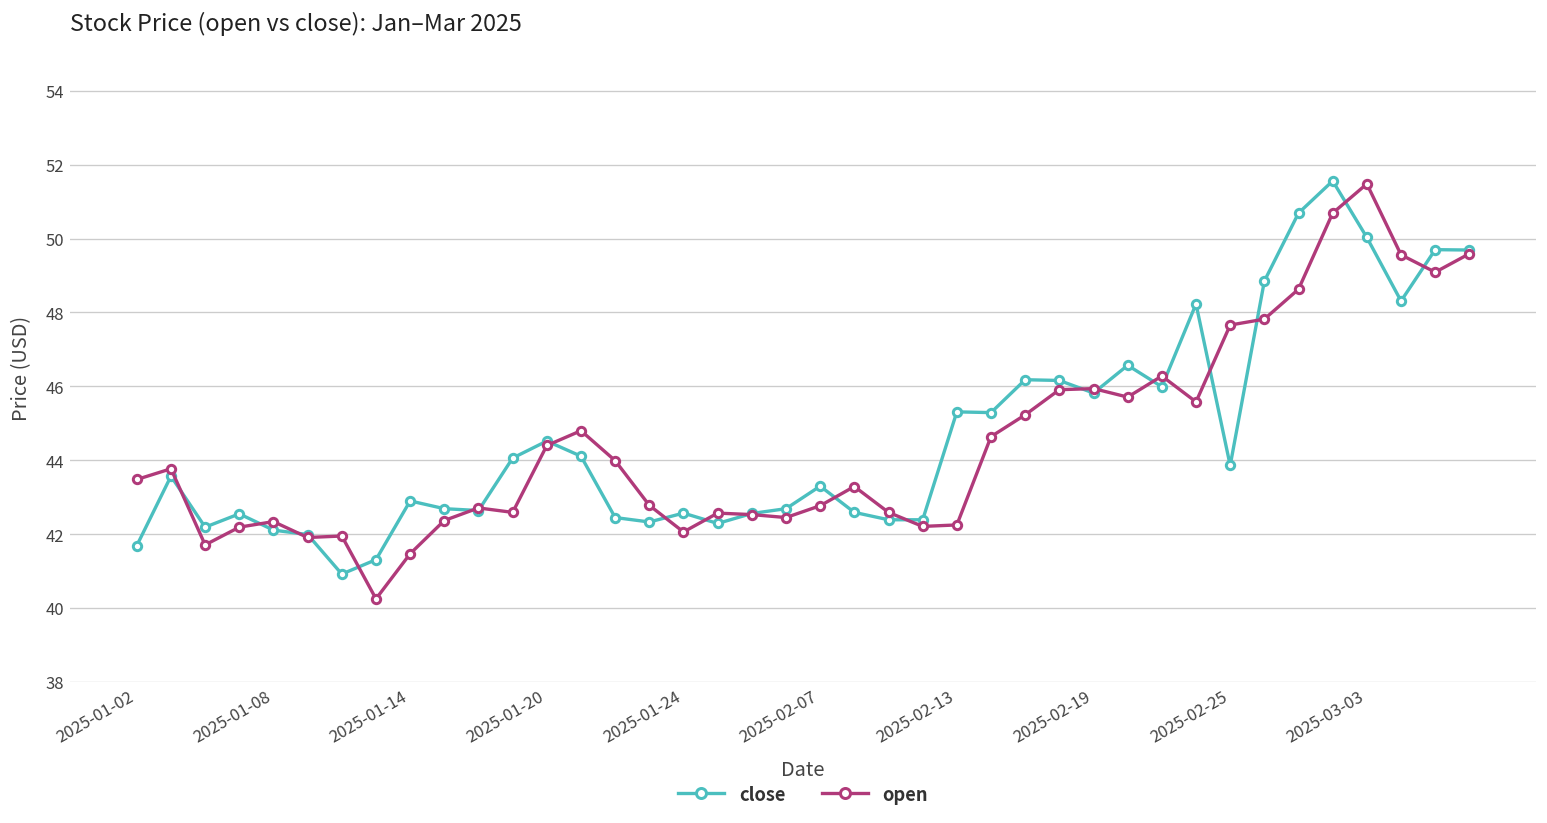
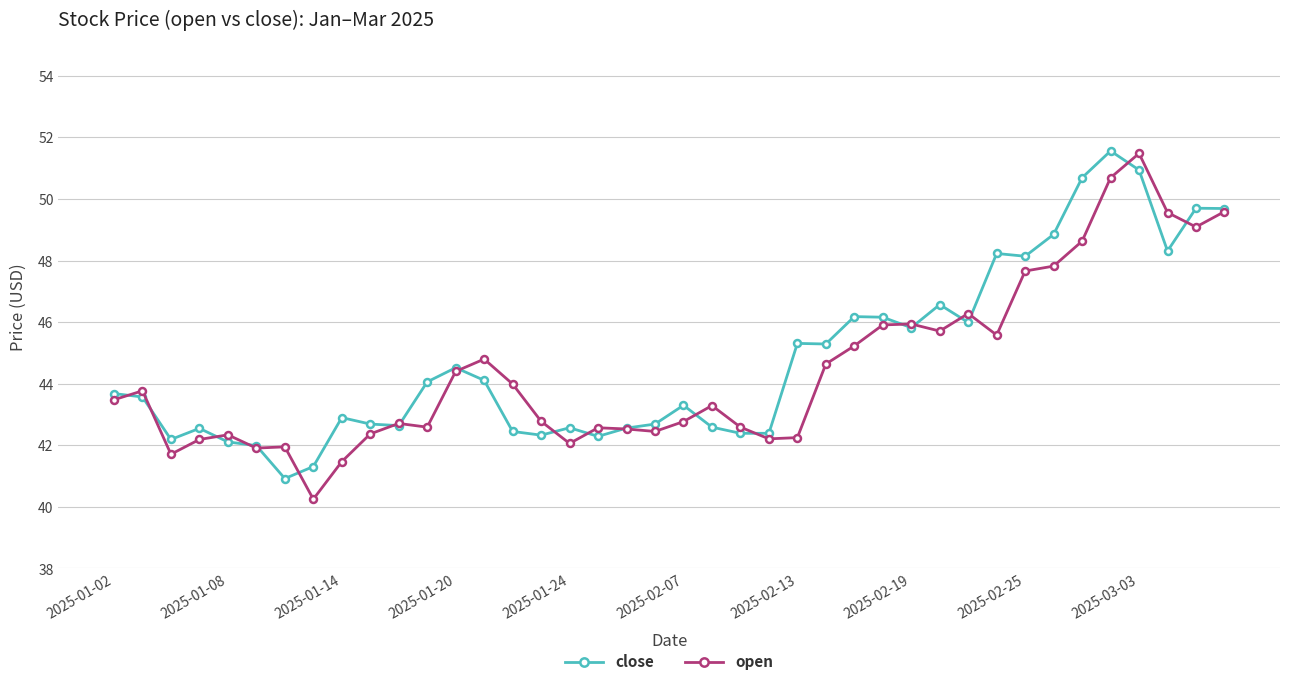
close, 2025-01-02: 41.7 -> 43.7
close, 2025-02-25: 43.9 -> 48.1
close, 2025-03-03: 50.0 -> 50.9
